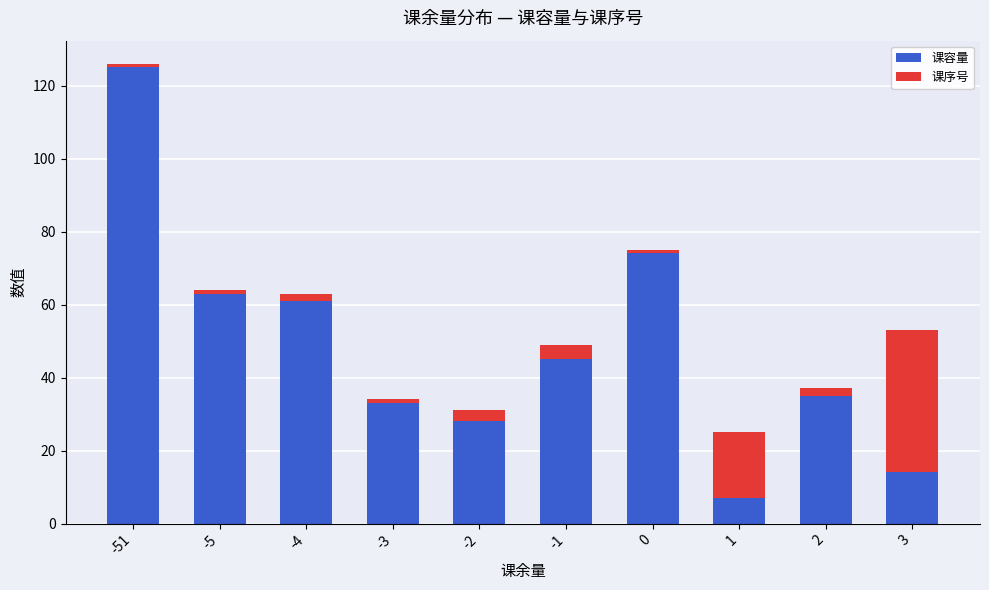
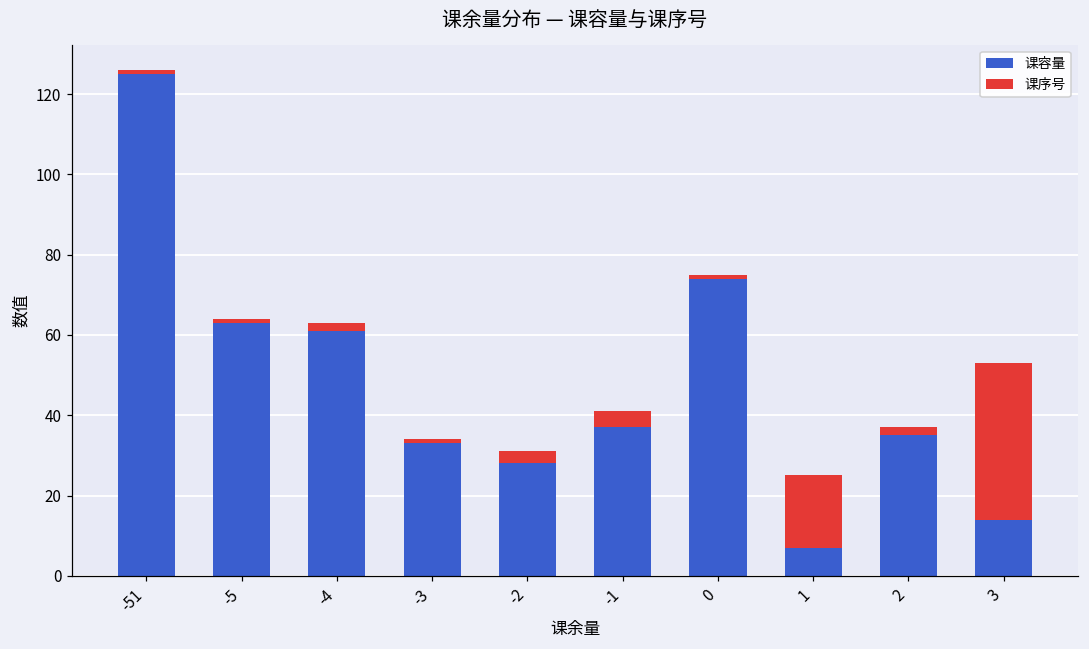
课容量, -1: 45 -> 37
